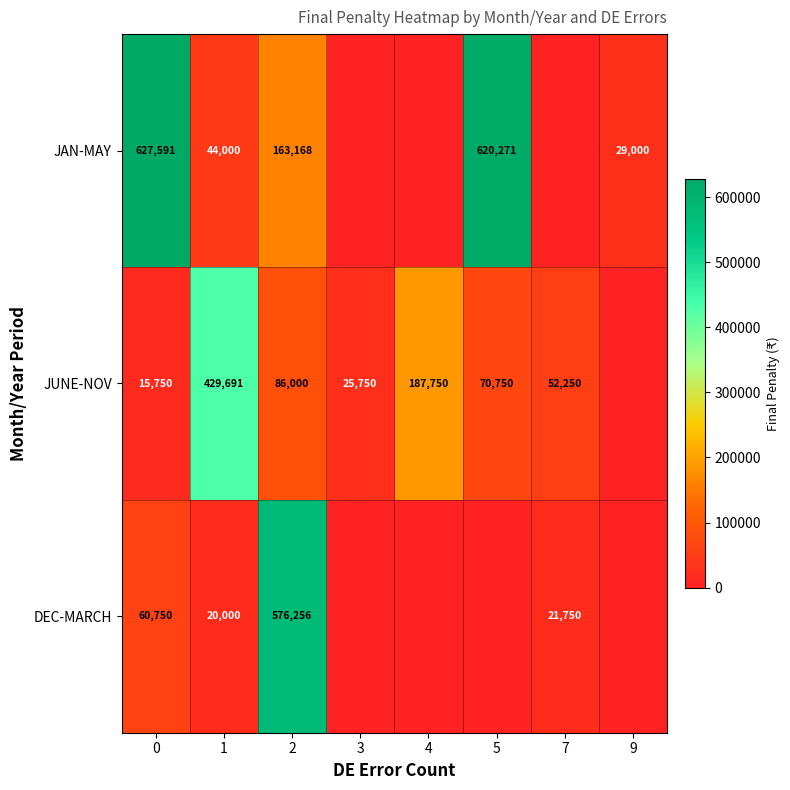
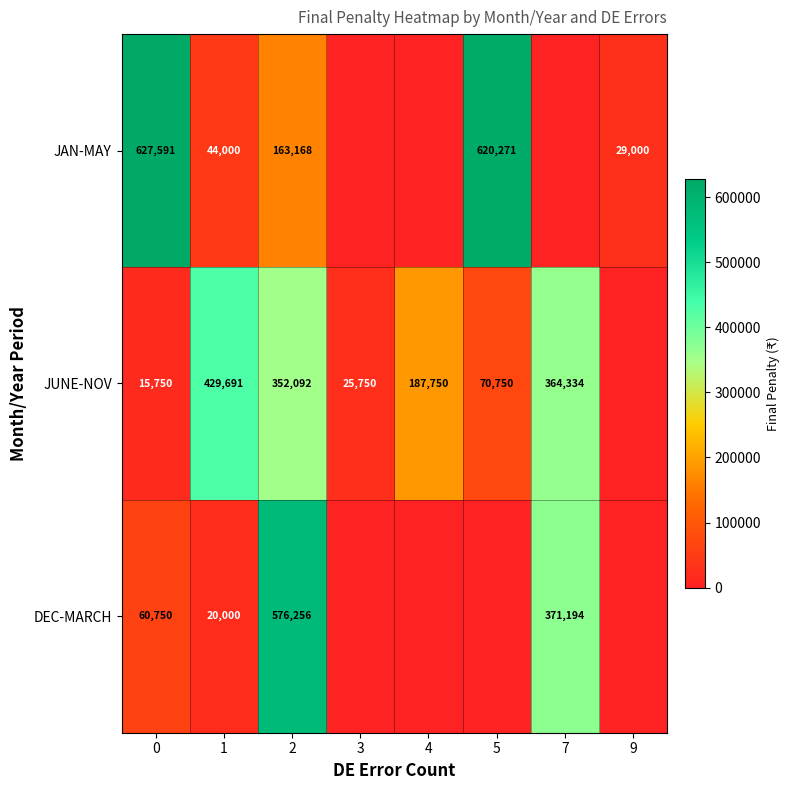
JUNE-NOV, 2: 86,000 -> 352,092
JUNE-NOV, 7: 52,250 -> 364,334
DEC-MARCH, 7: 21,750 -> 371,194
